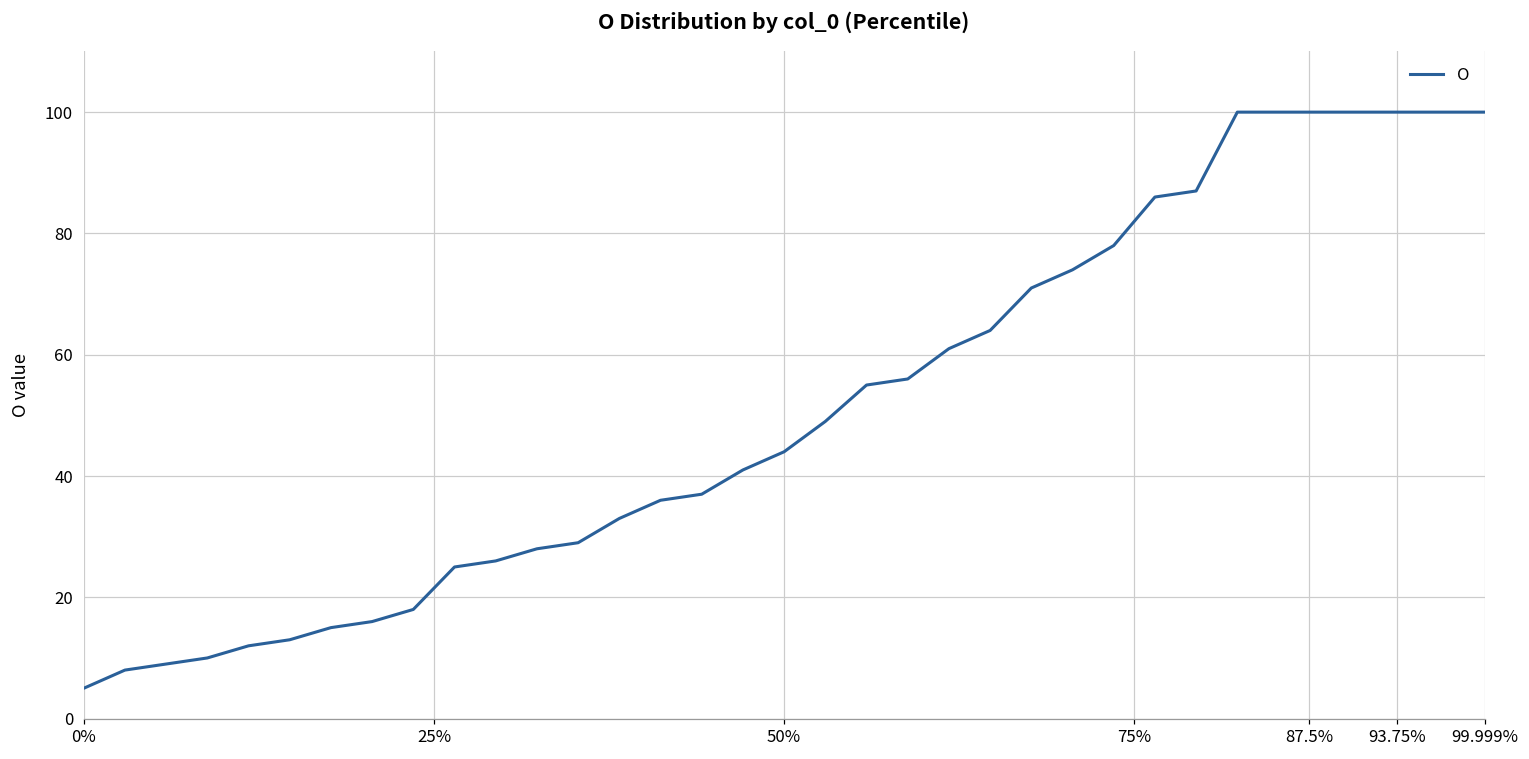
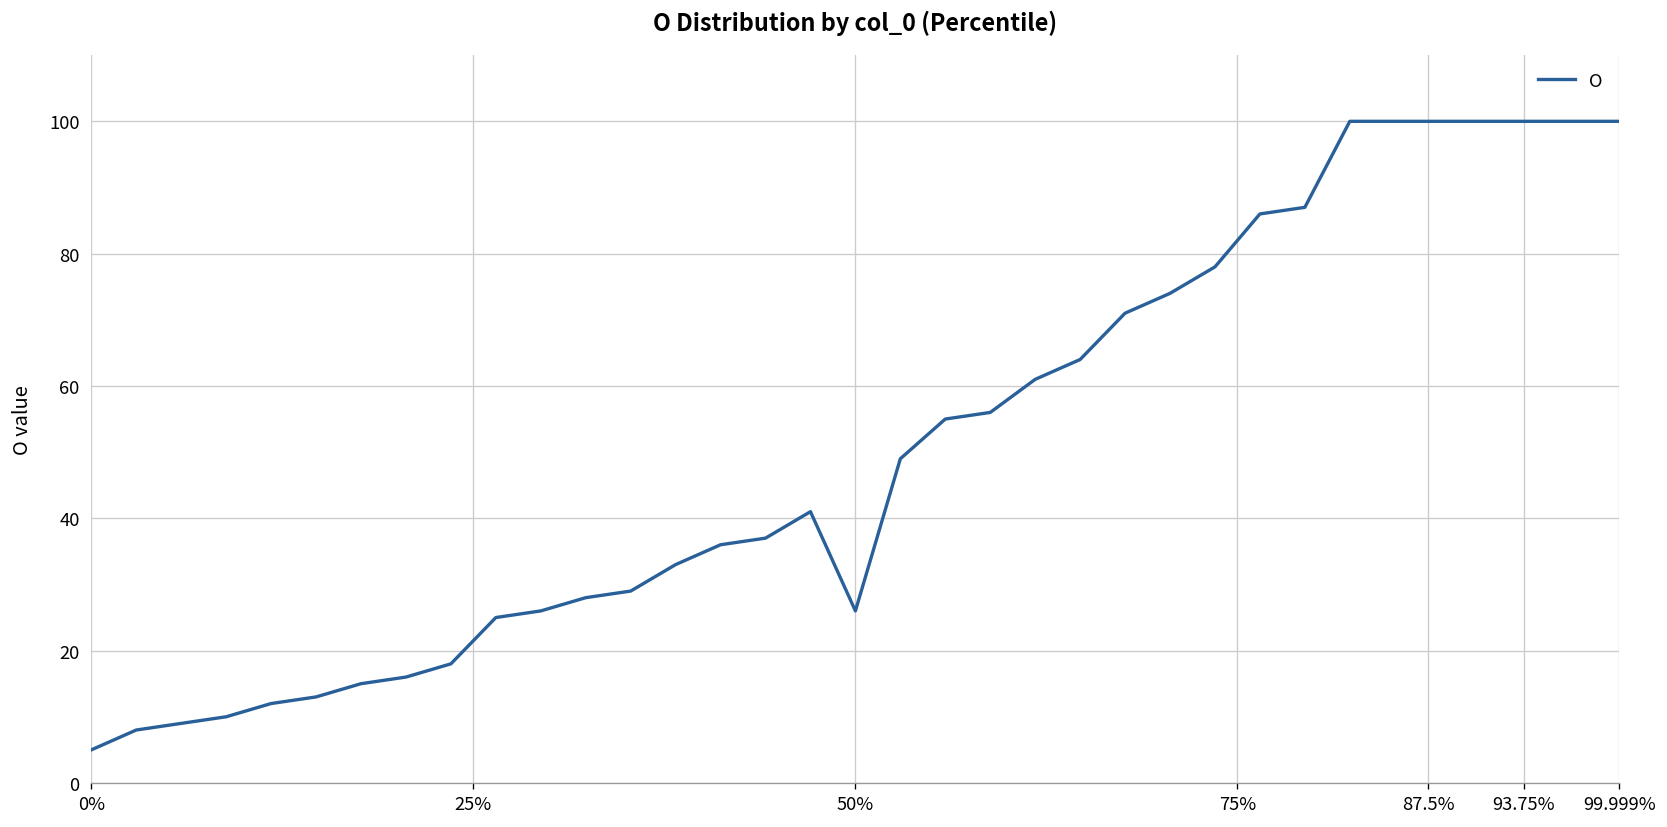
50%: 44 -> 26
